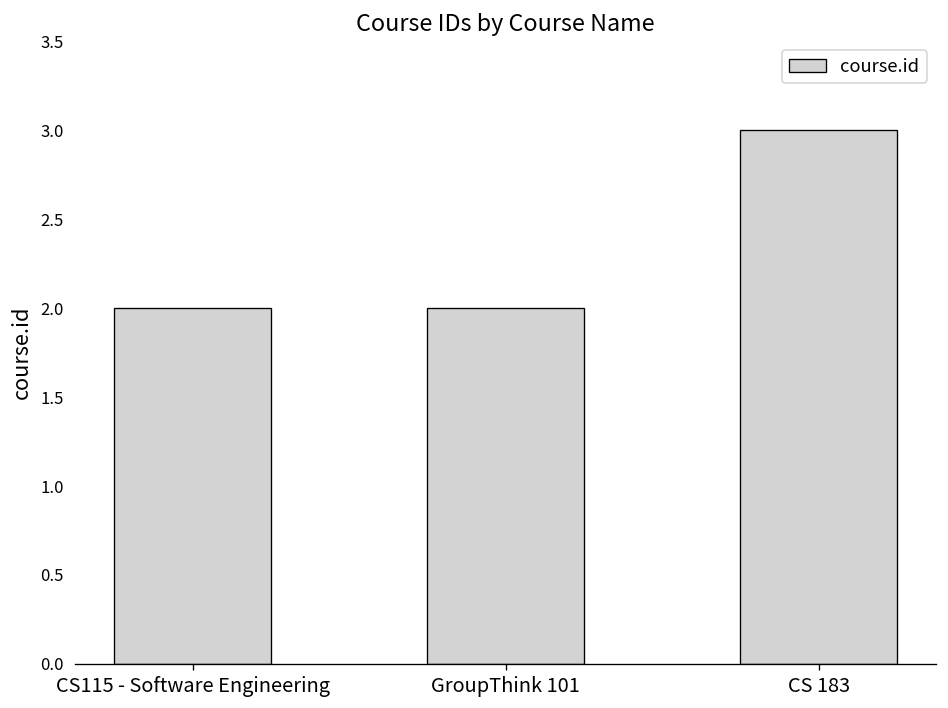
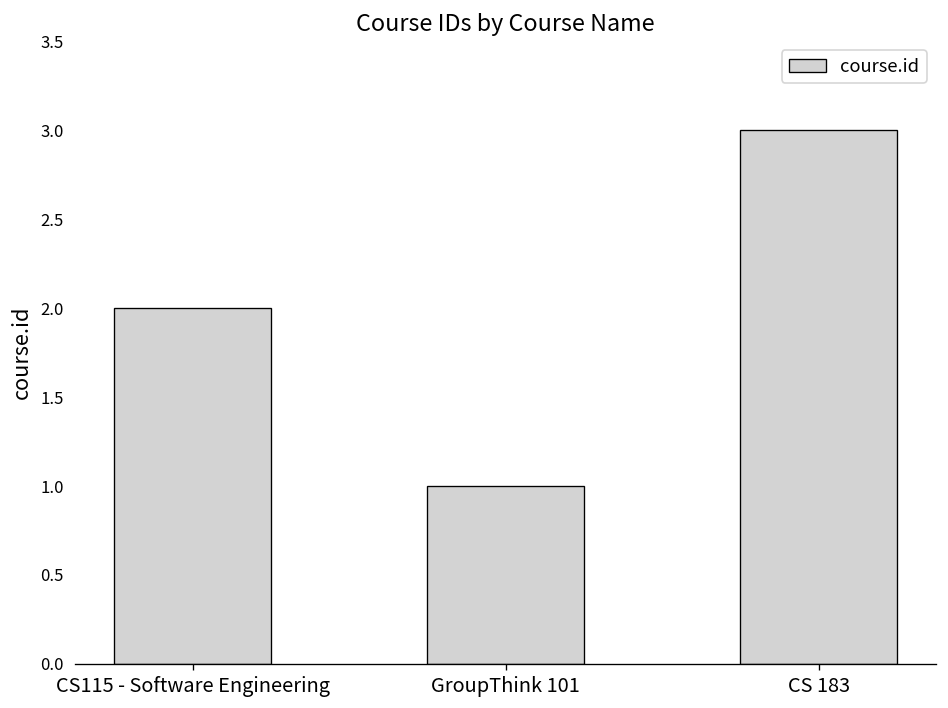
GroupThink 101: 2 -> 1
